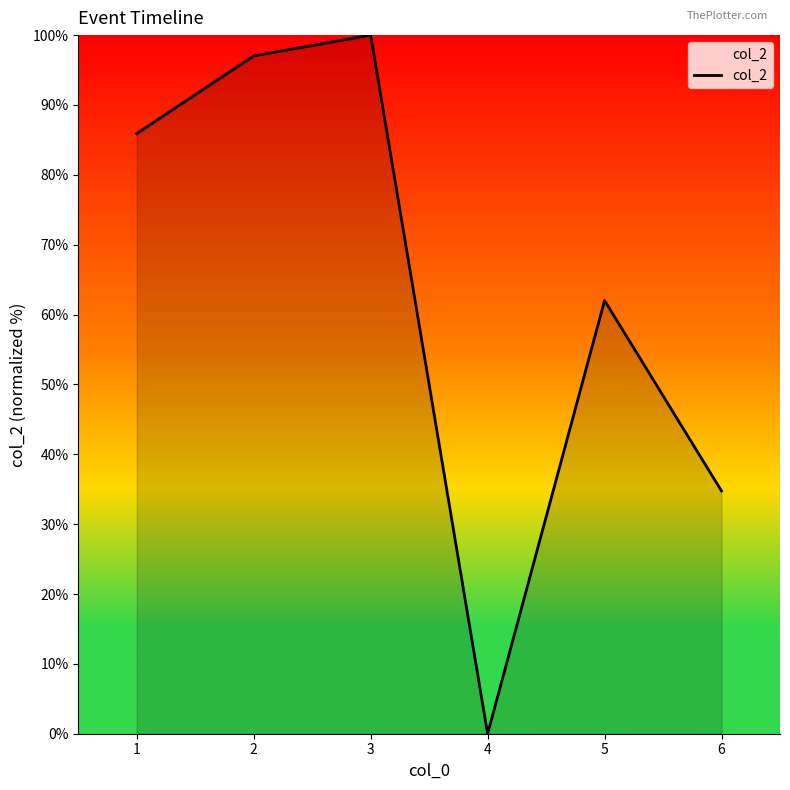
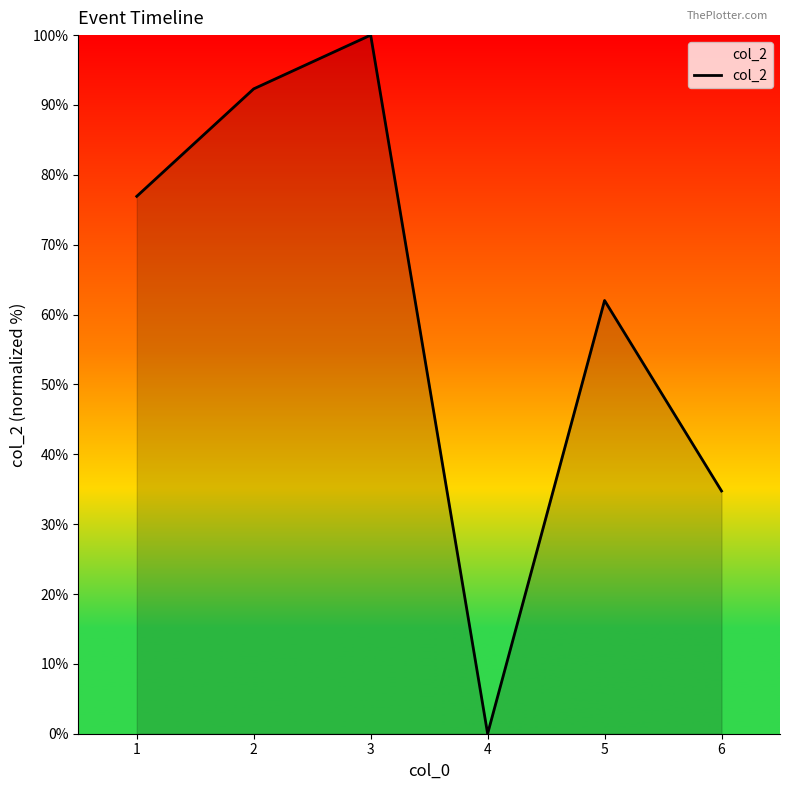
1: 86% -> 77%
2: 97% -> 92%
